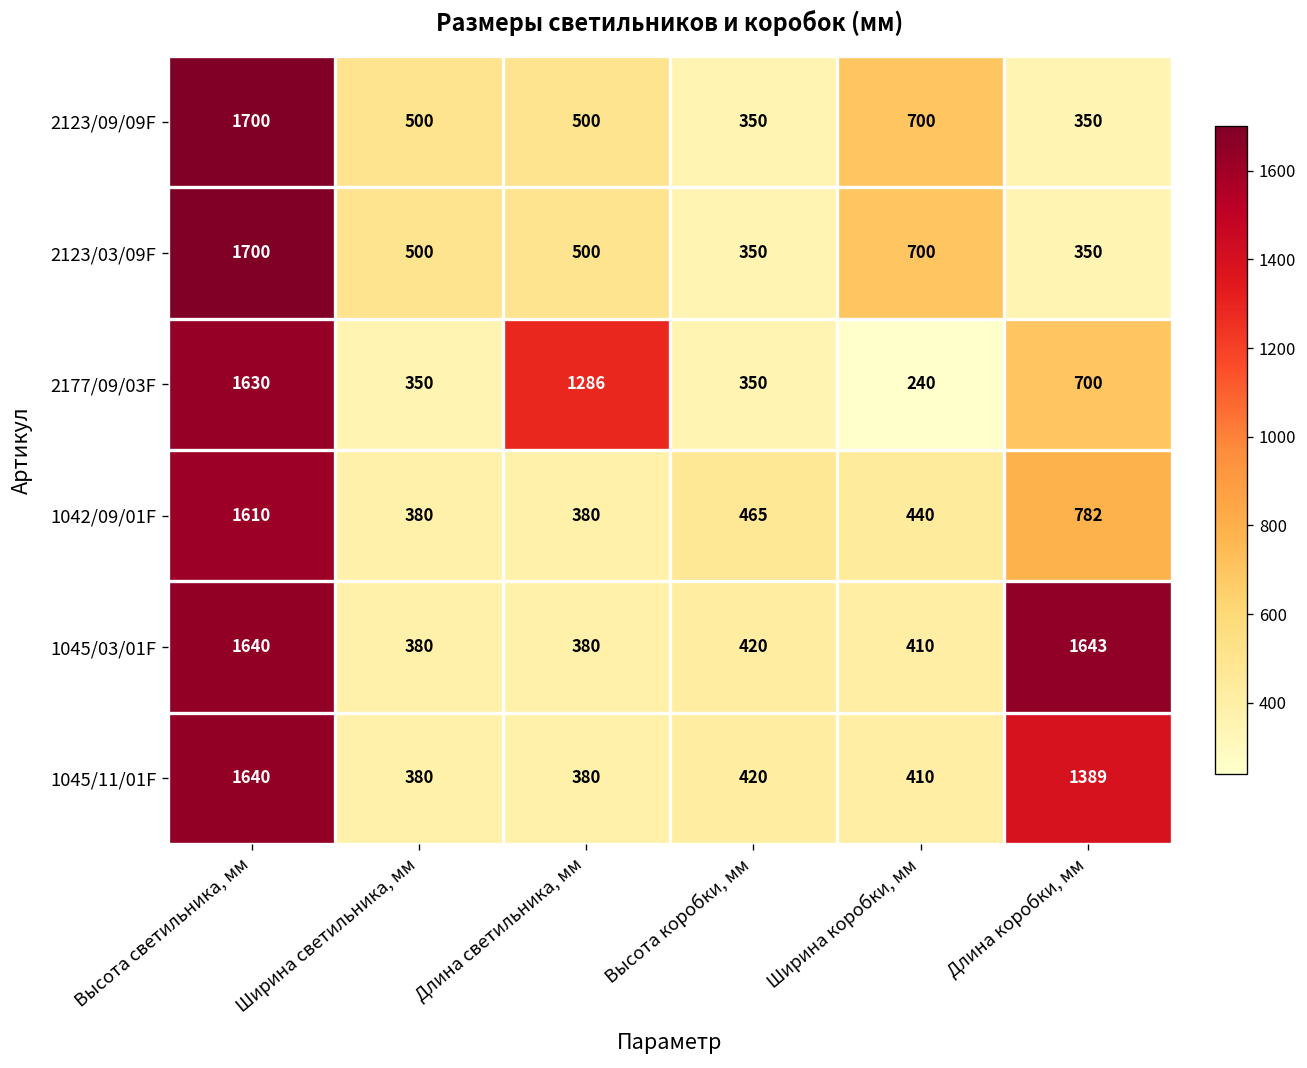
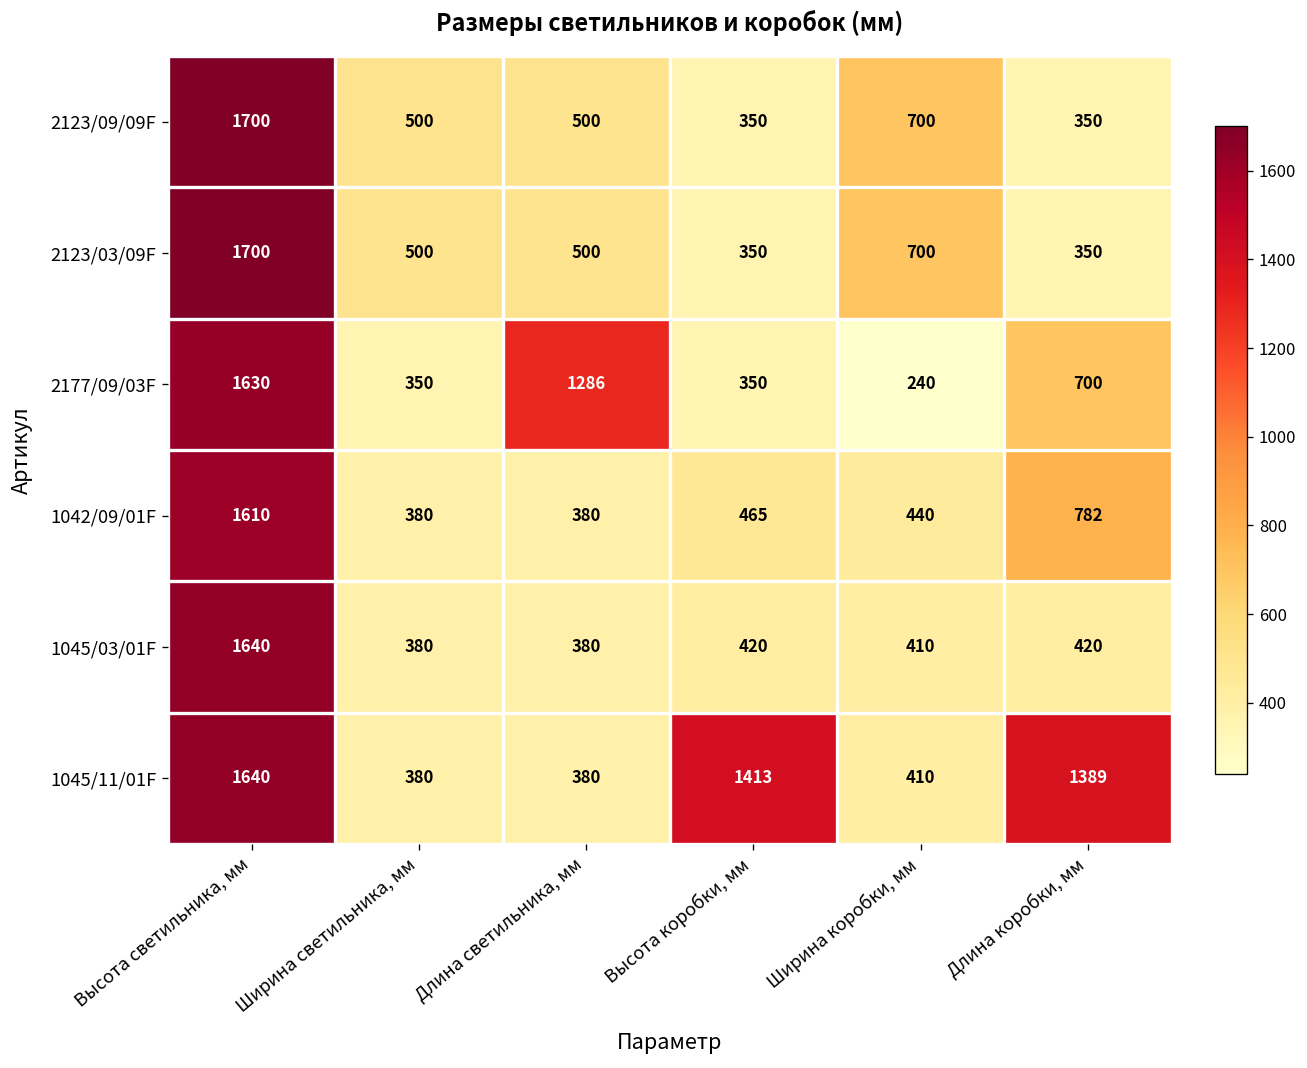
1045/03/01F, Длина коробки, мм: 1643 -> 420
1045/11/01F, Высота коробки, мм: 420 -> 1413
